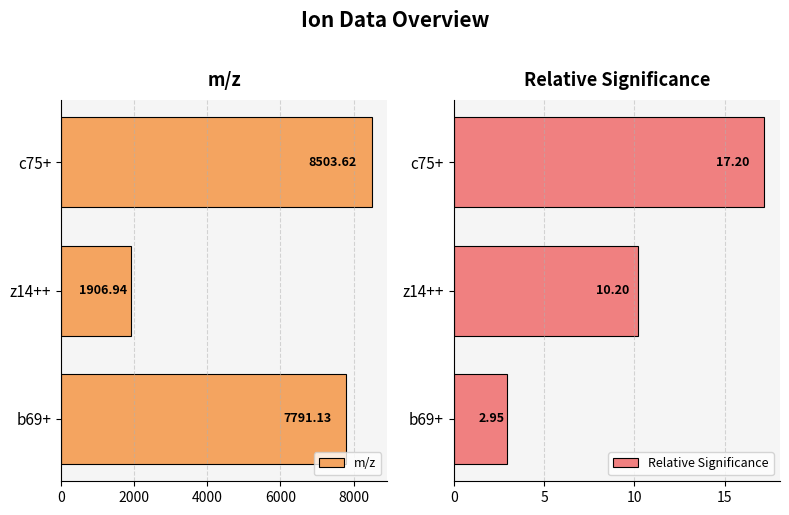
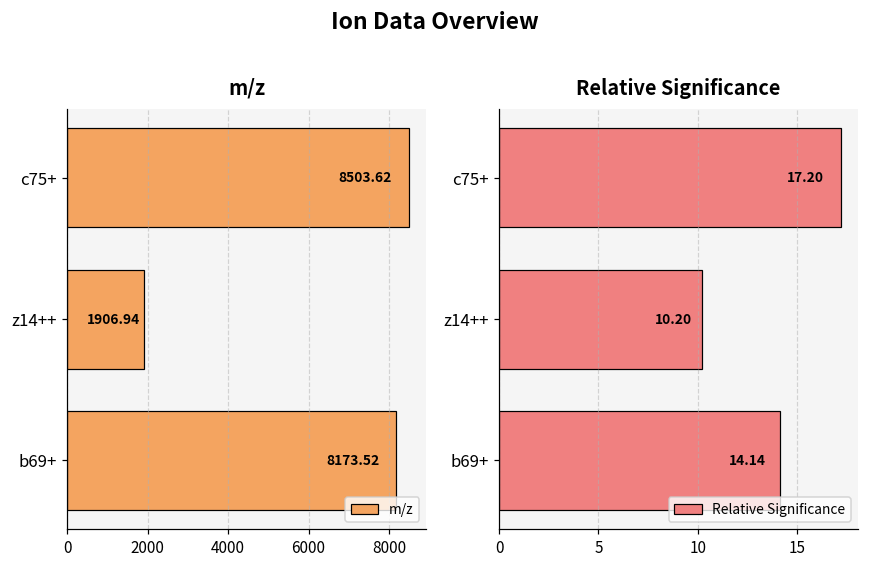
m/z, b69+: 7791.13 -> 8173.52
Relative Significance, b69+: 2.95 -> 14.14
